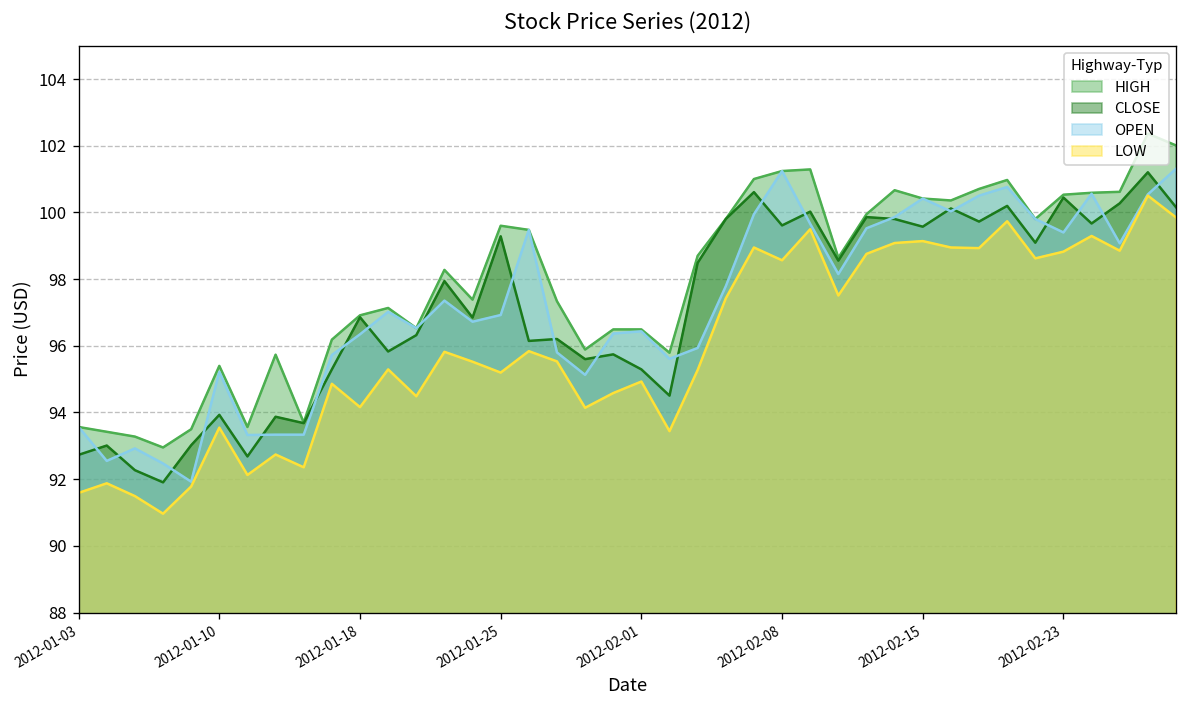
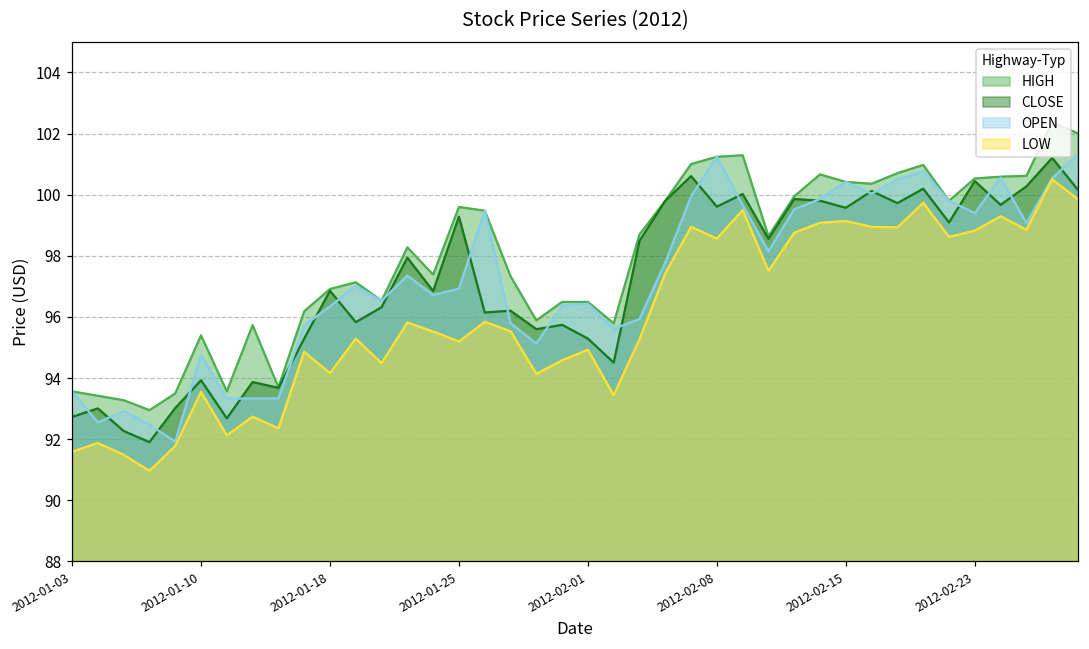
OPEN, 2012-01-10: 95.2 -> 94.8
